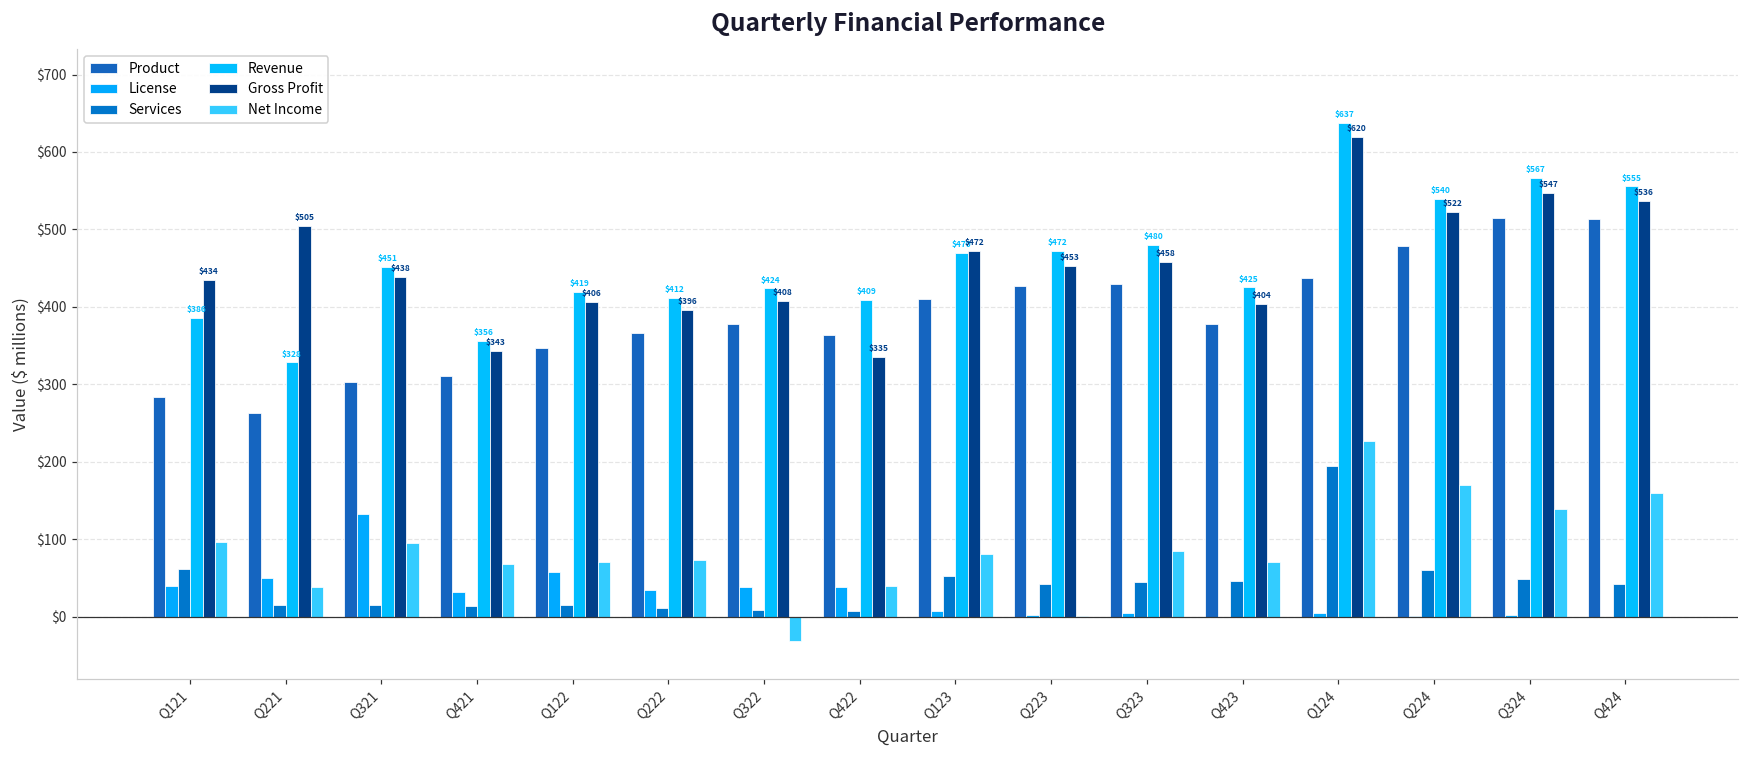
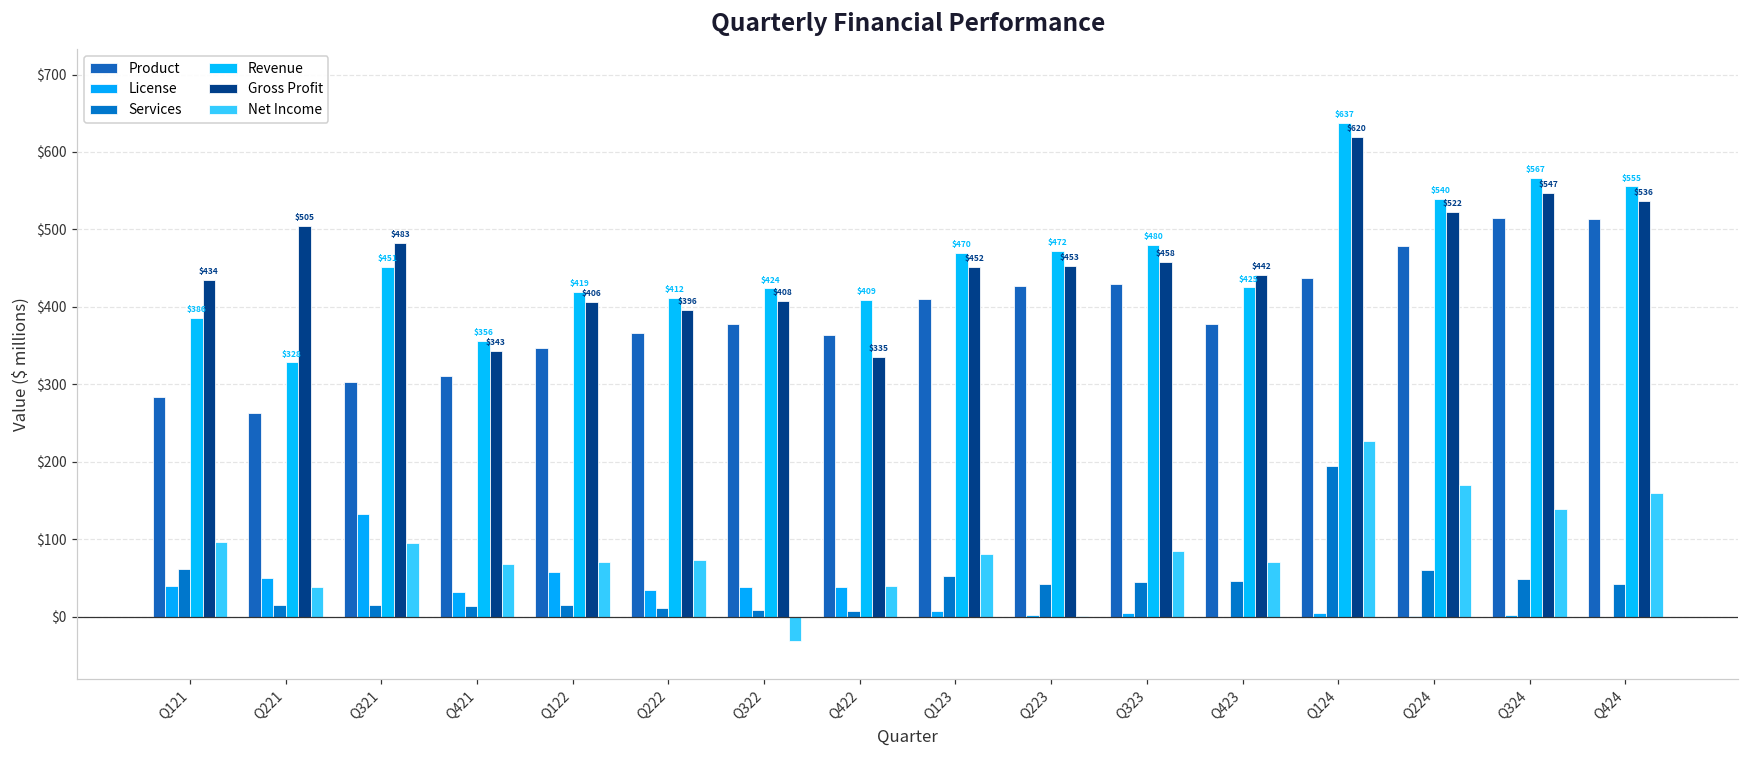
Gross Profit, Q321: $438 -> $483
Gross Profit, Q123: $472 -> $452
Gross Profit, Q423: $404 -> $442
